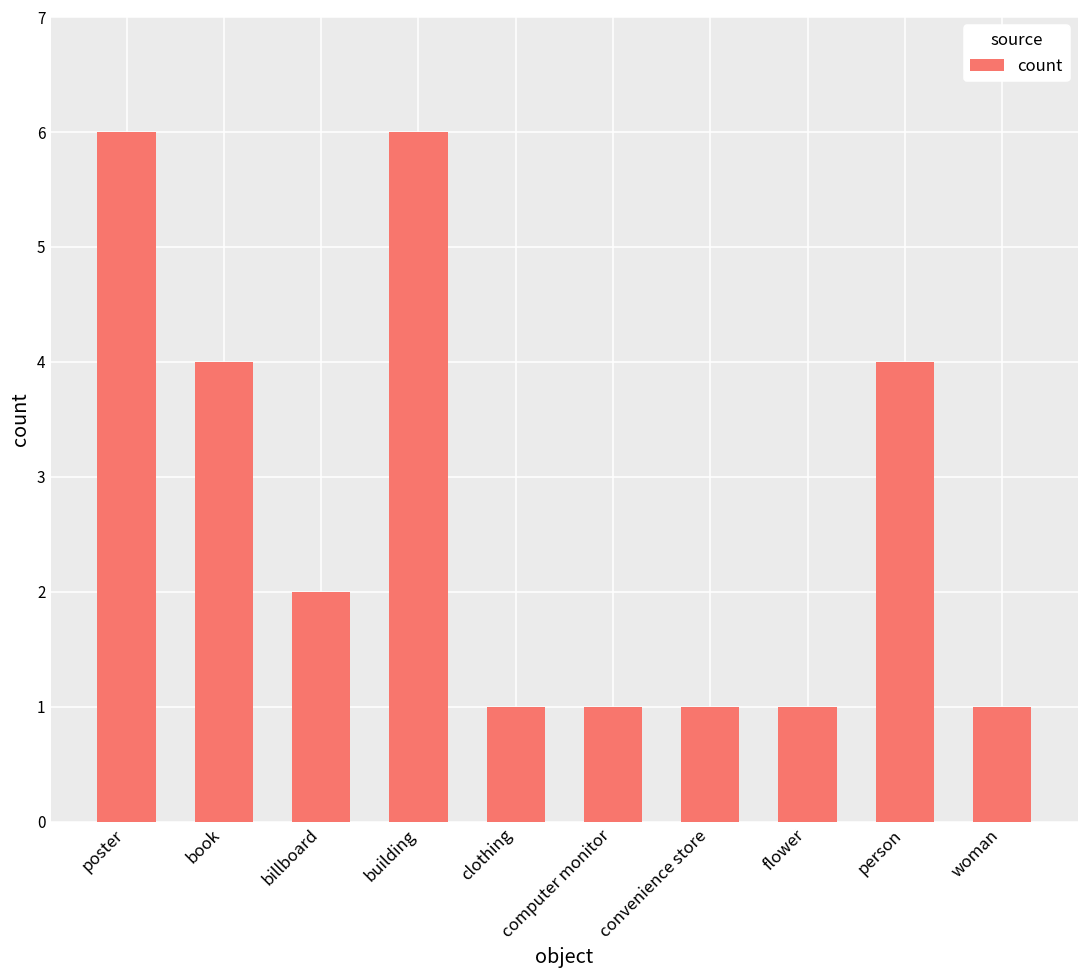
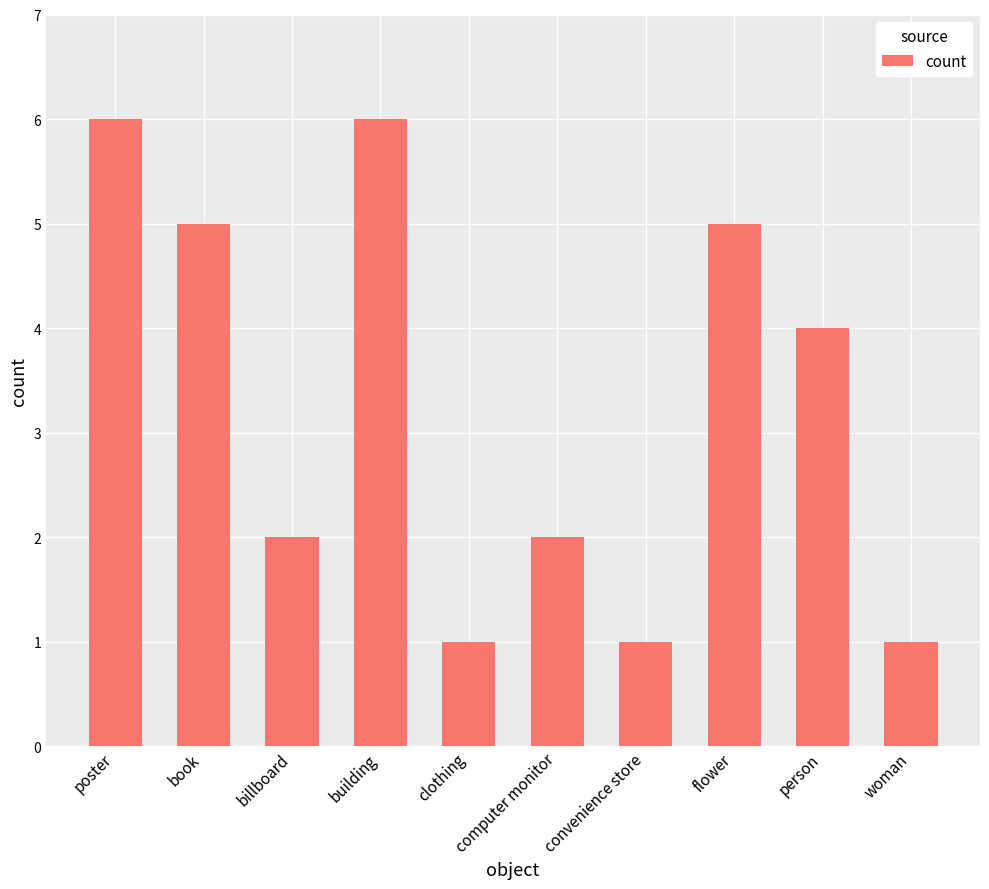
book: 4 -> 5
computer monitor: 1 -> 2
flower: 1 -> 5
